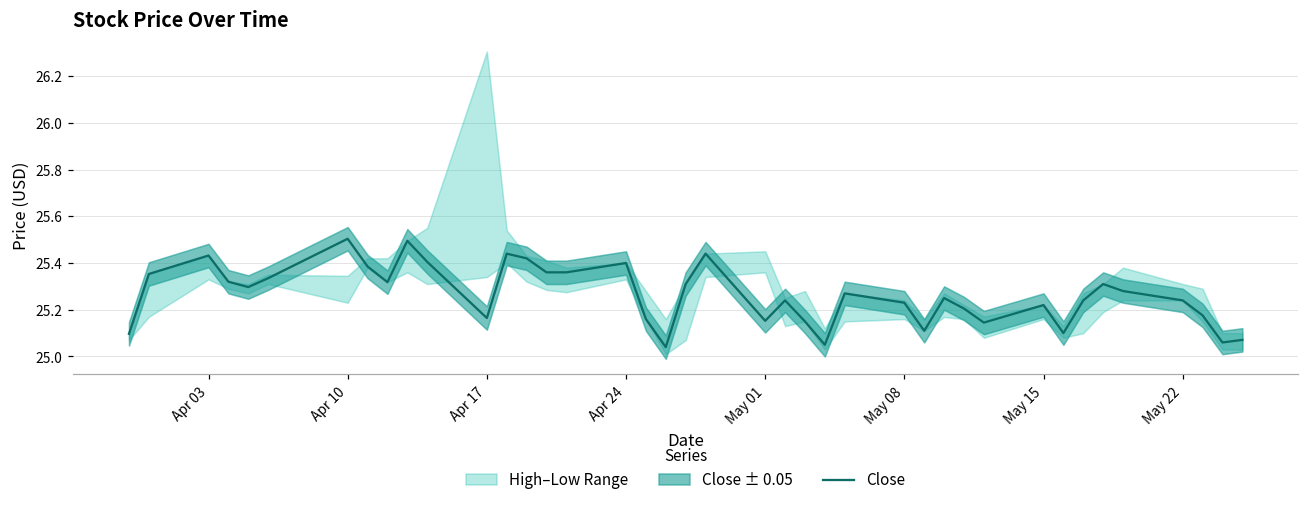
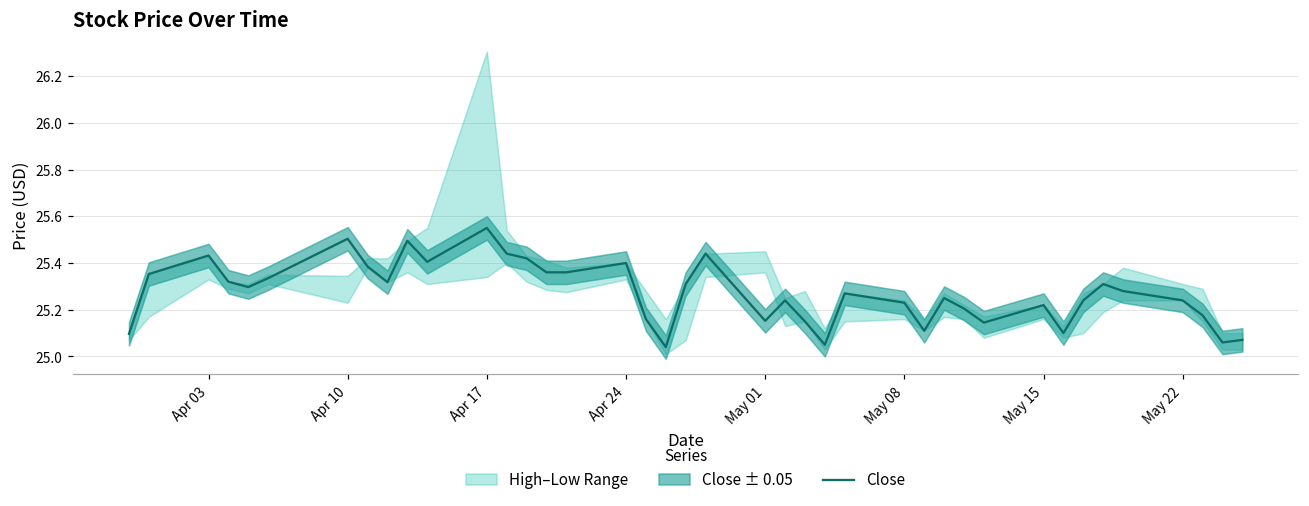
Close, Apr 17: 25.16 -> 25.55
